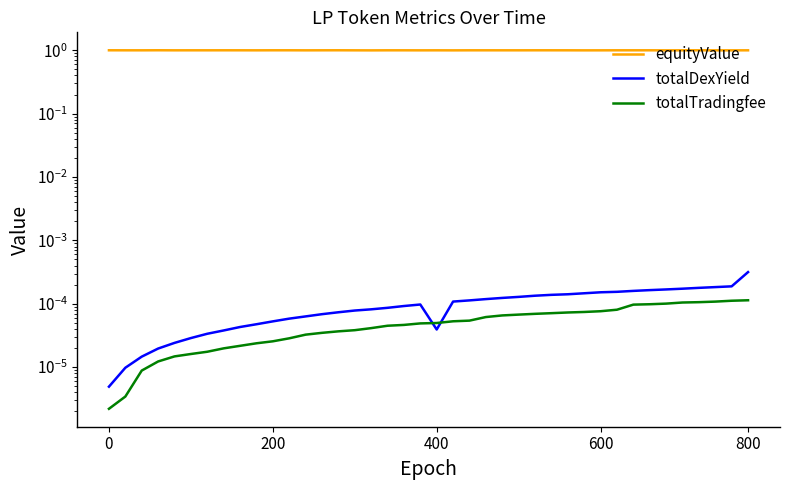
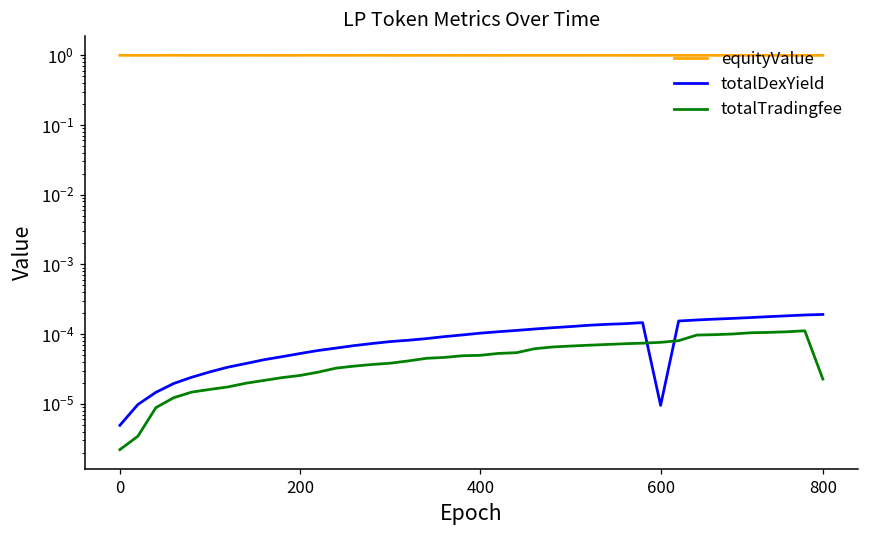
totalDexYield, 400: 0.00004 -> 0.00010
totalDexYield, 600: 0.00015 -> 0.000010
totalDexYield, 800: 0.0003 -> 0.00019
totalTradingfee, 800: 0.00011 -> 0.000023
